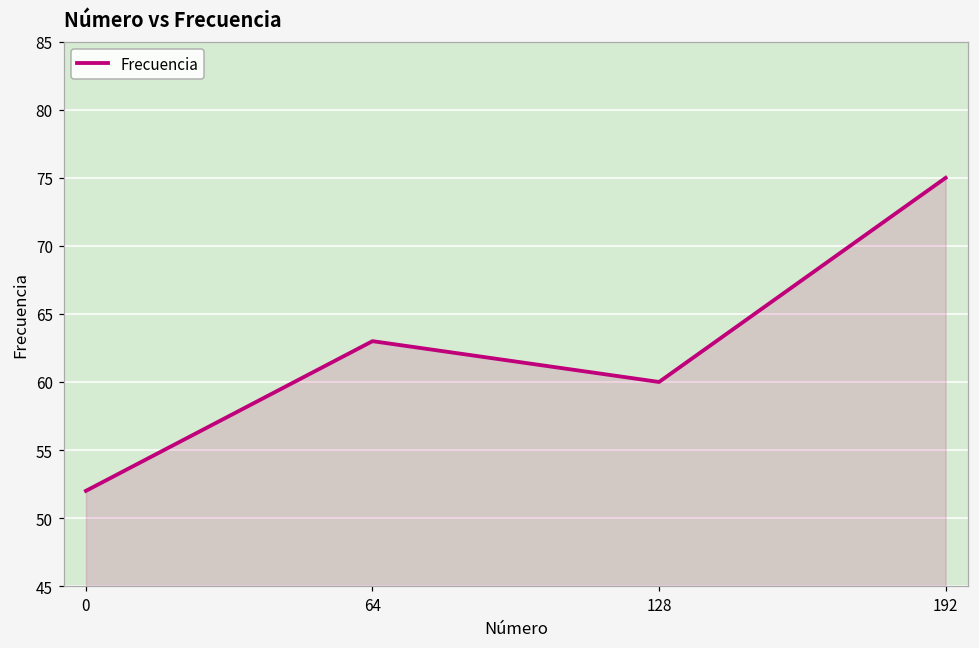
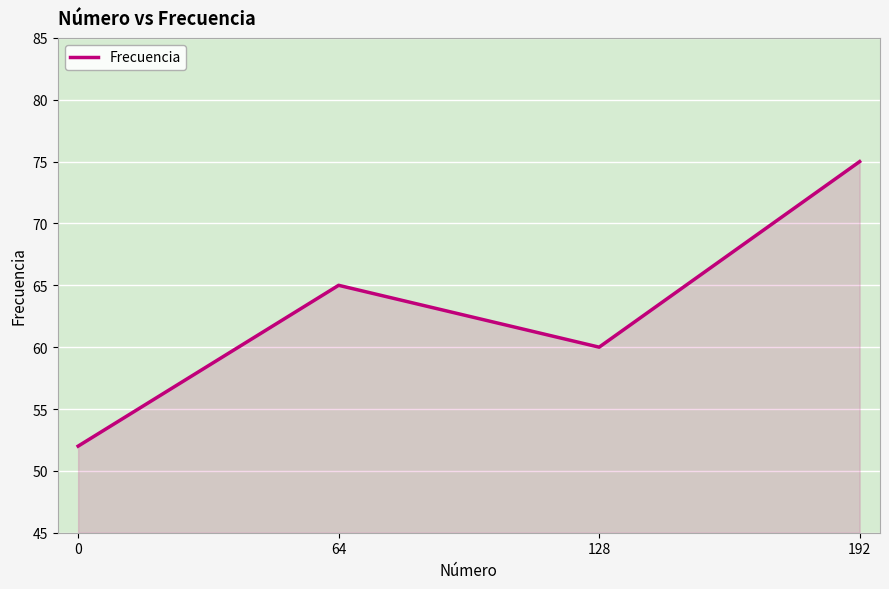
64: 63 -> 65
